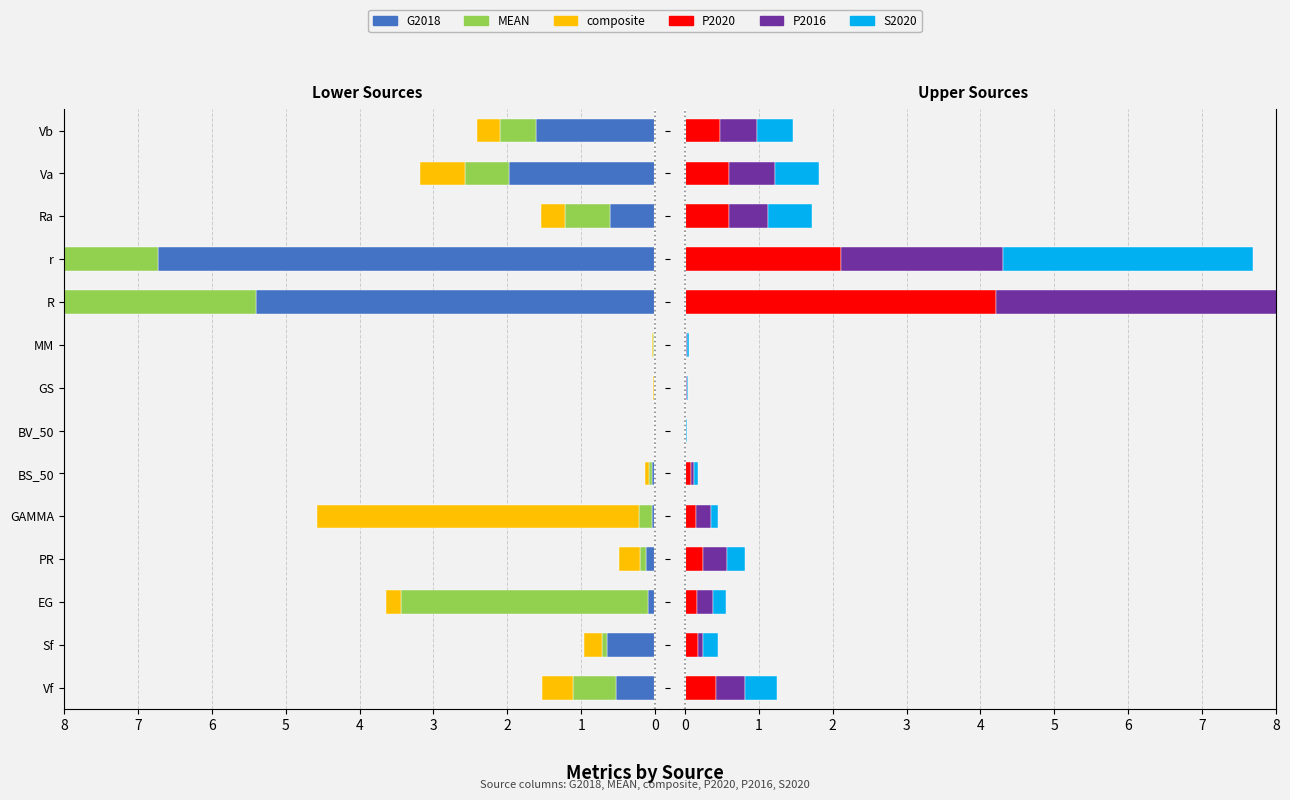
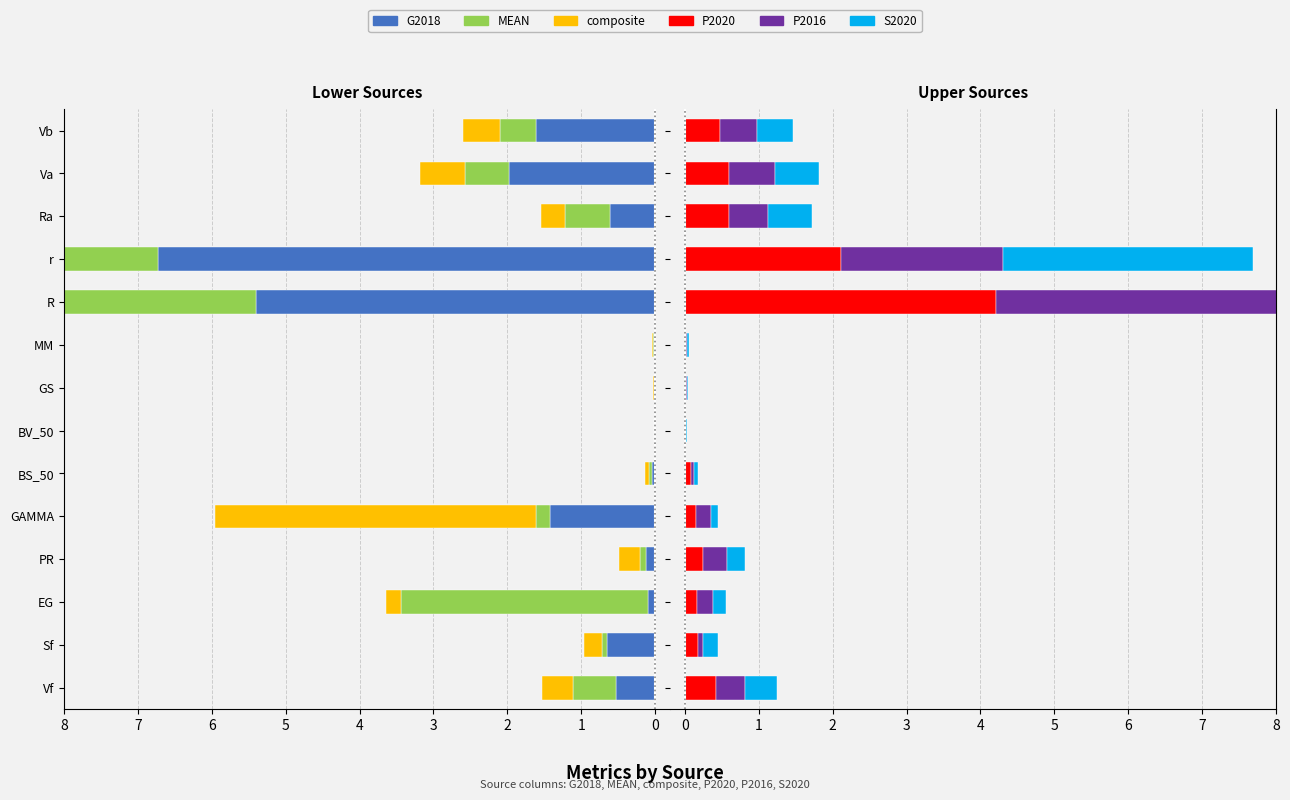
Lower Sources, composite, Vb: 0.3 -> 0.5
Lower Sources, G2018, GAMMA: 0.0 -> 1.4
